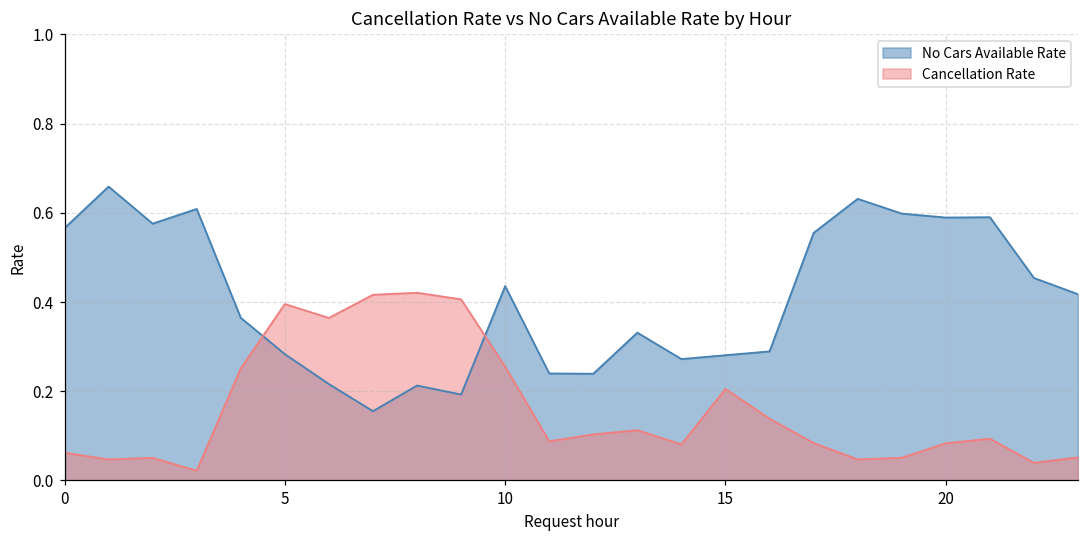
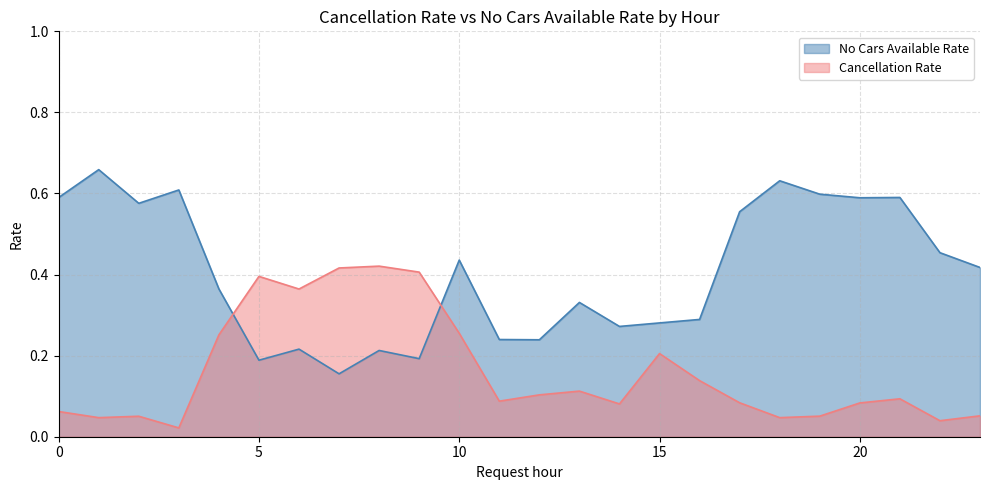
No Cars Available Rate, 0: 0.57 -> 0.59
No Cars Available Rate, 5: 0.28 -> 0.19
